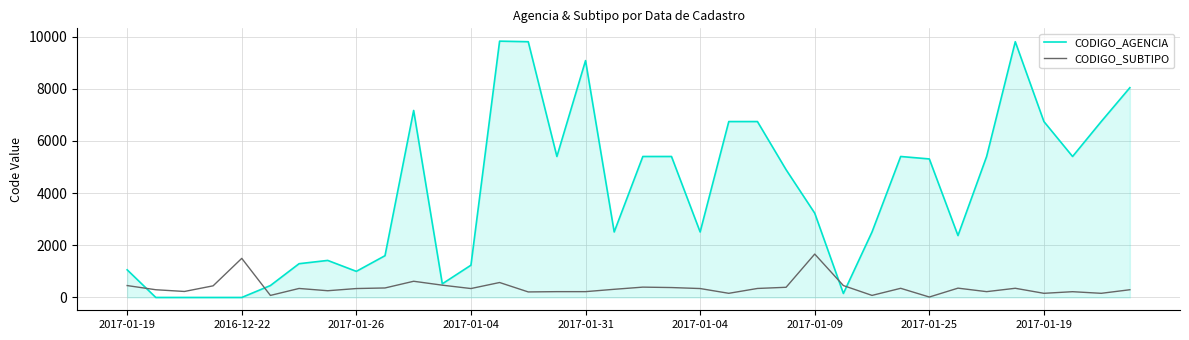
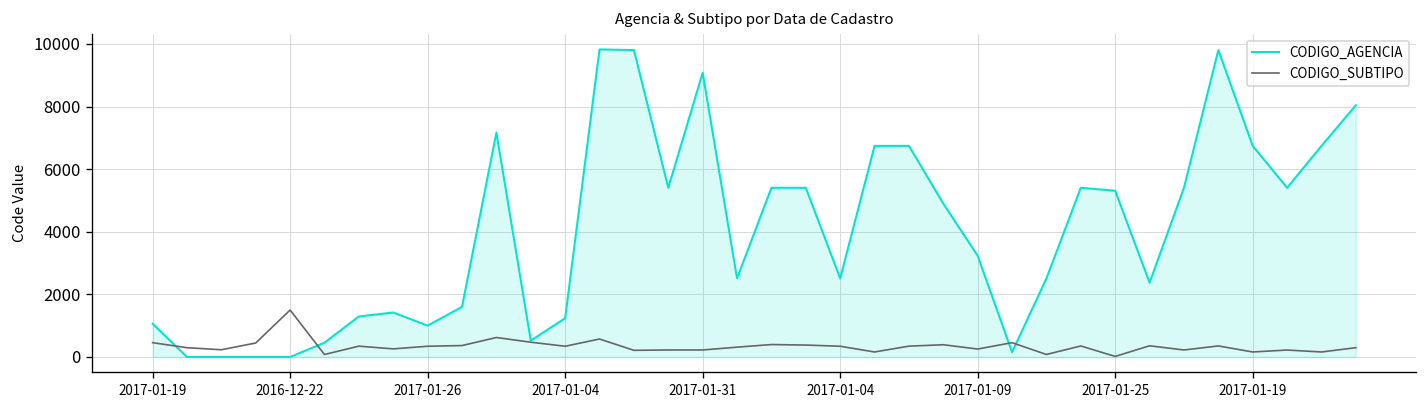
CODIGO_SUBTIPO, 2017-01-09: 1700 -> 300
